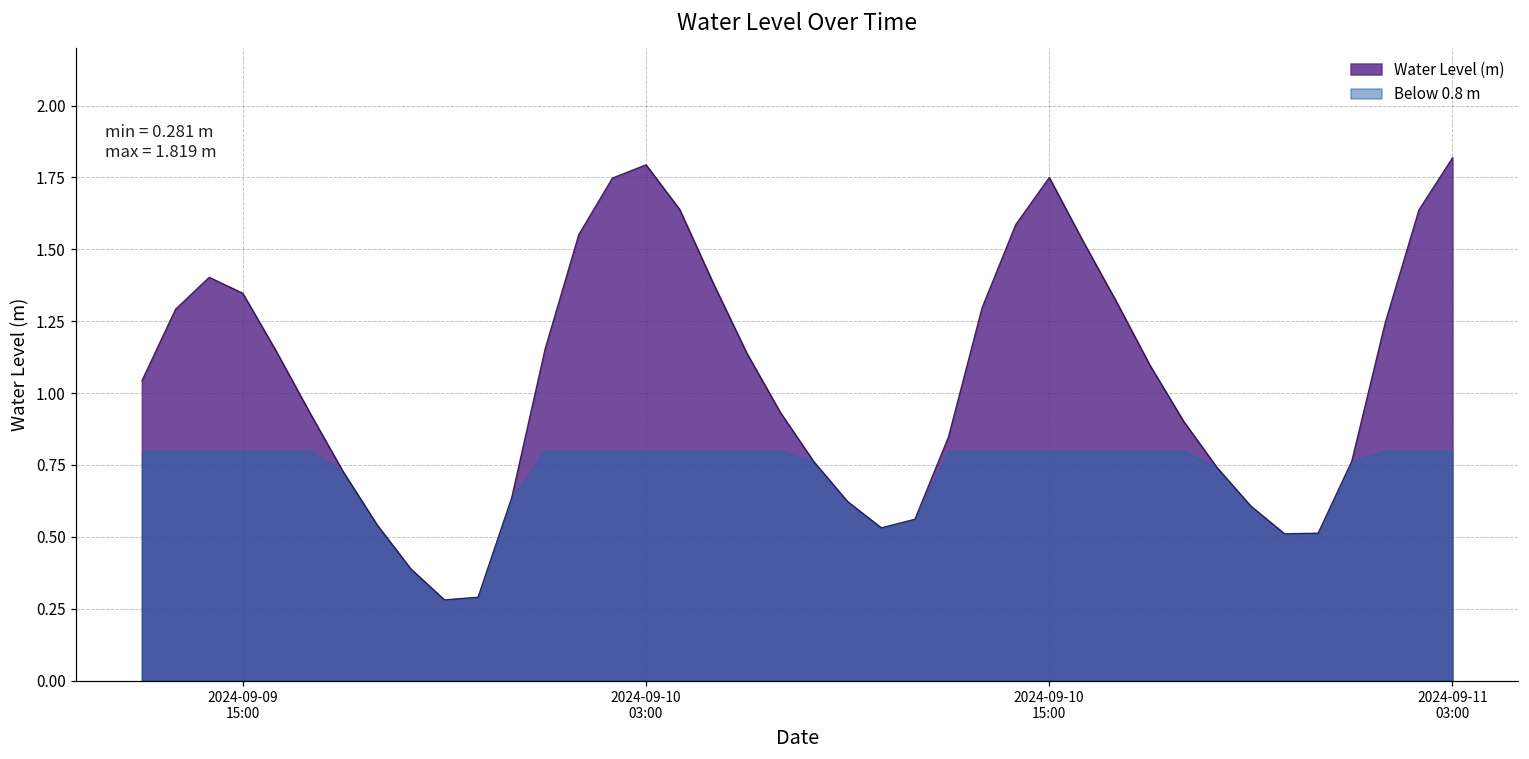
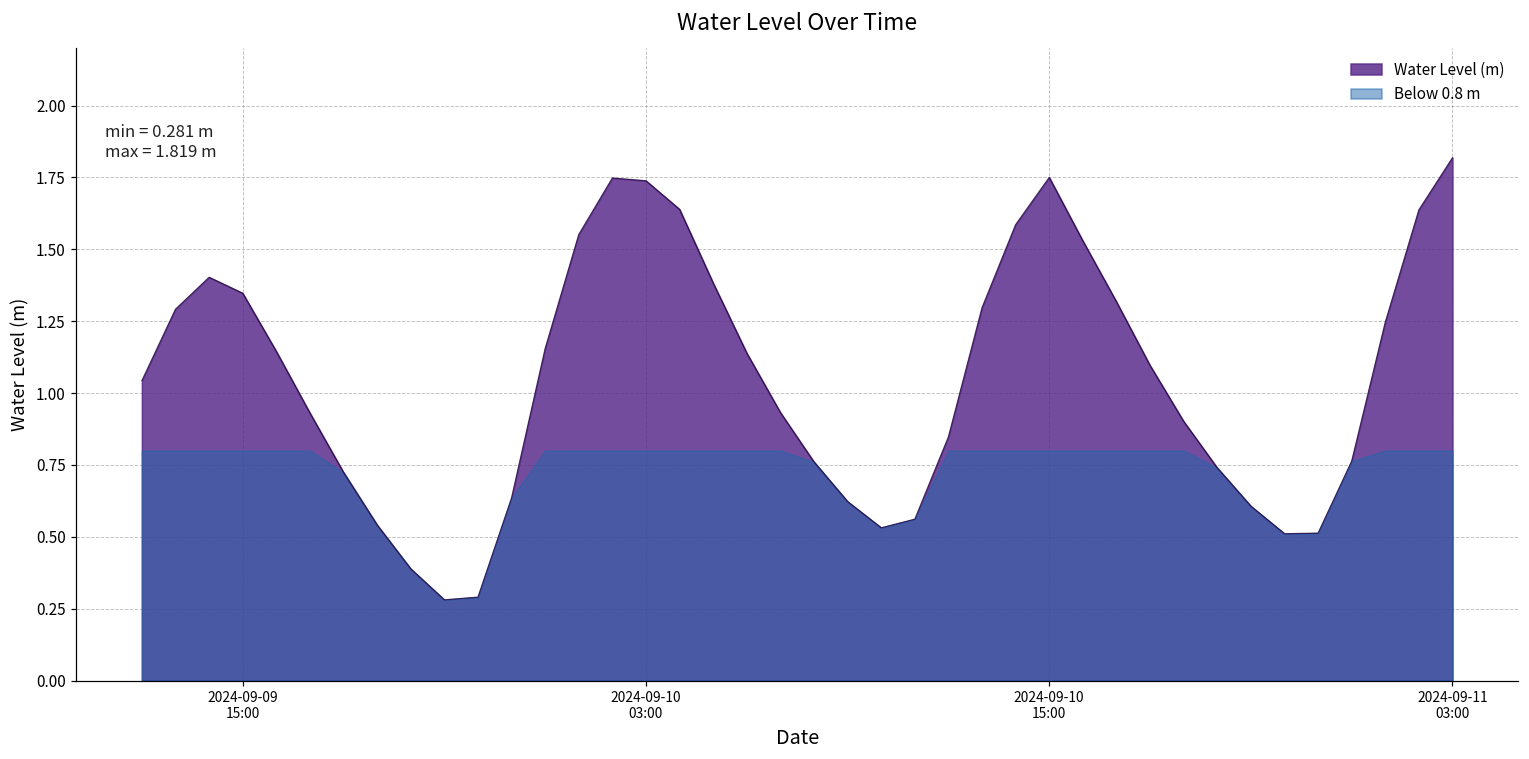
Water Level (m), 2024-09-10 03:00: 1.79 -> 1.74
